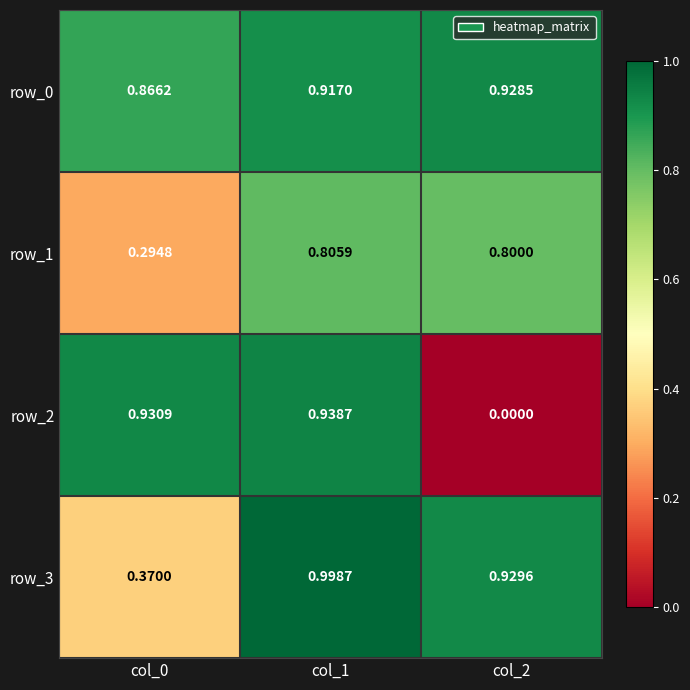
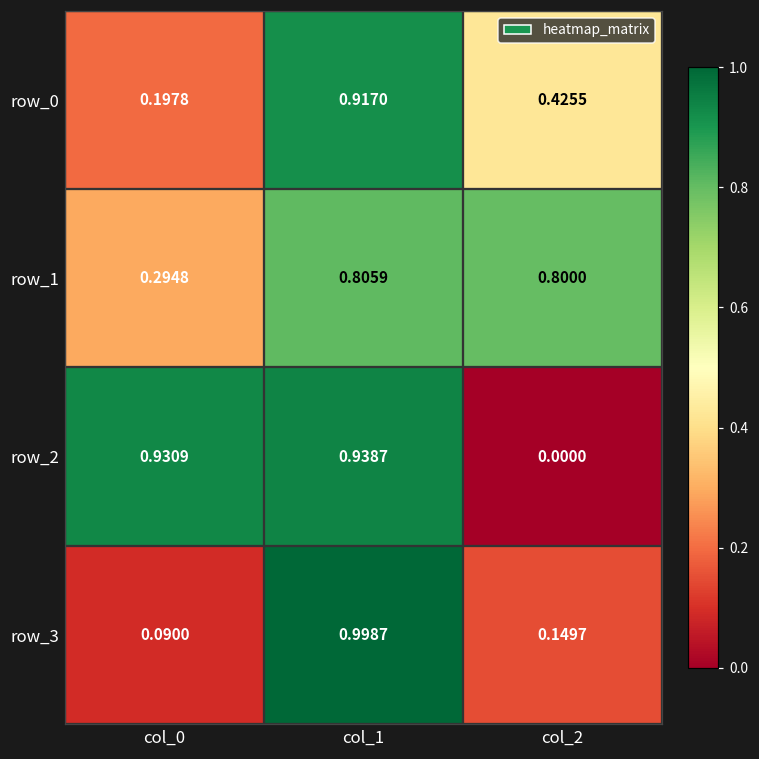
row_0, col_0: 0.8662 -> 0.1978
row_0, col_2: 0.9285 -> 0.4255
row_3, col_0: 0.3700 -> 0.0900
row_3, col_2: 0.9296 -> 0.1497
